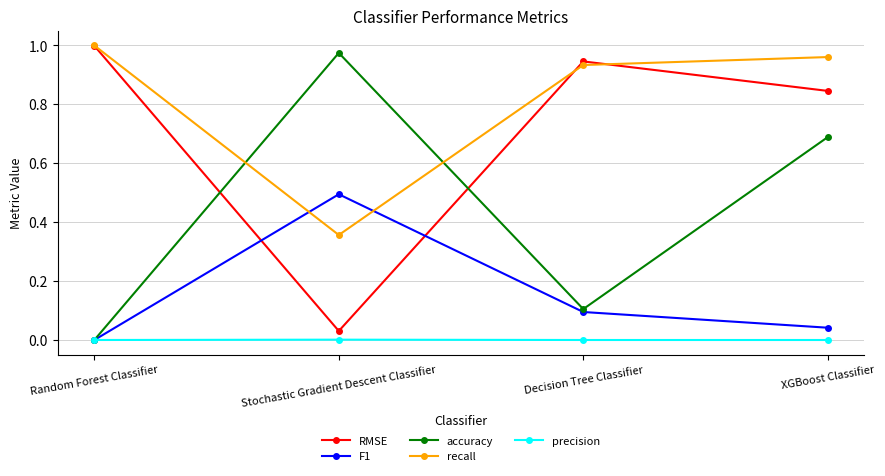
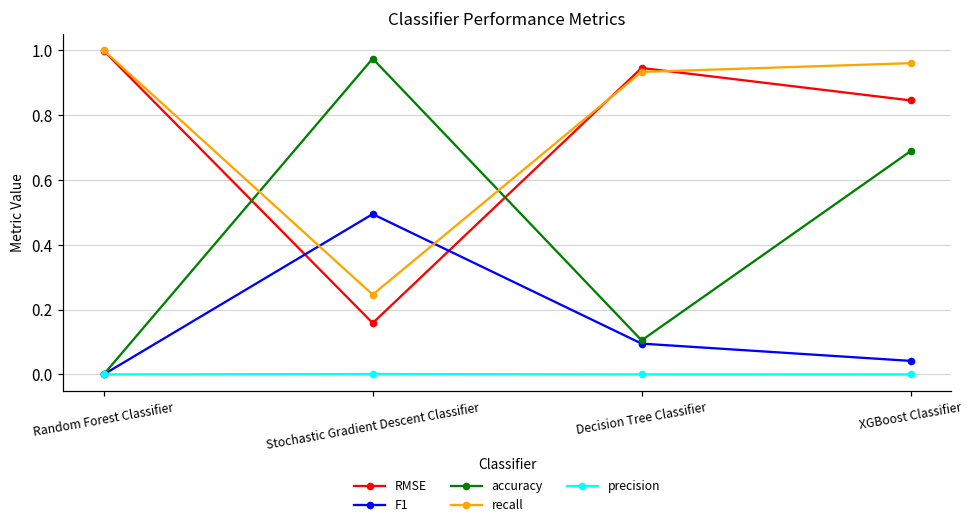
RMSE, Stochastic Gradient Descent Classifier: 0.03 -> 0.16
recall, Stochastic Gradient Descent Classifier: 0.36 -> 0.25
